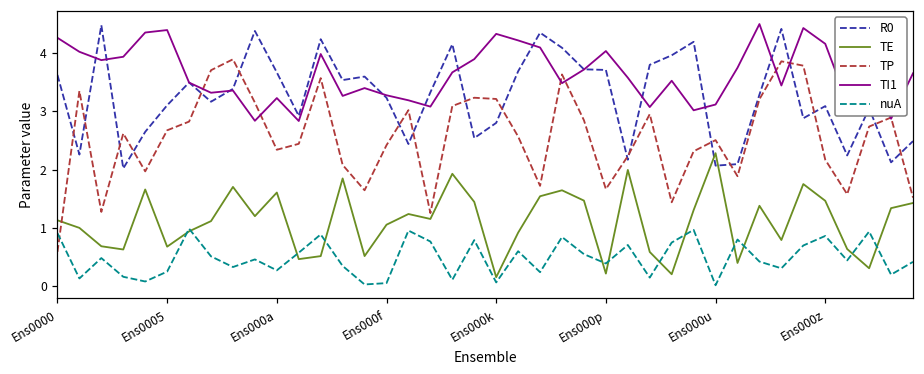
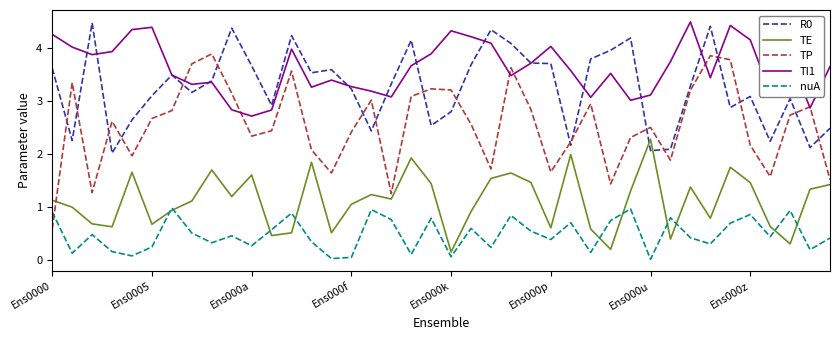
TI1, Ens000a: 3.2 -> 2.7
TE, Ens000p: 0.2 -> 0.6
